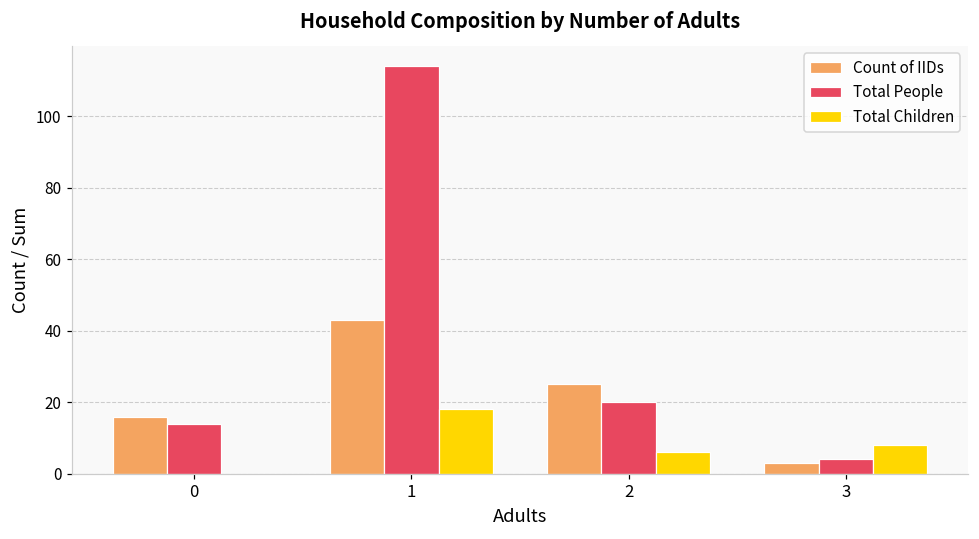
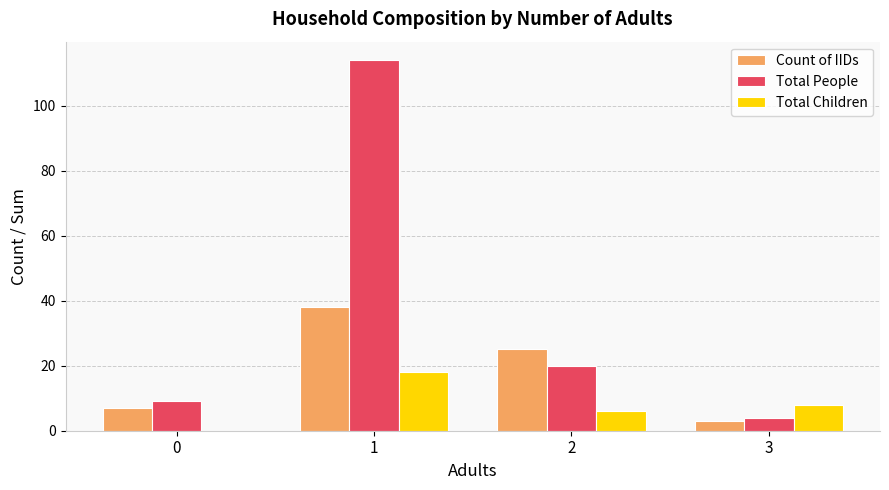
Count of IIDs, 0: 16 -> 7
Total People, 0: 14 -> 9
Count of IIDs, 1: 43 -> 38
